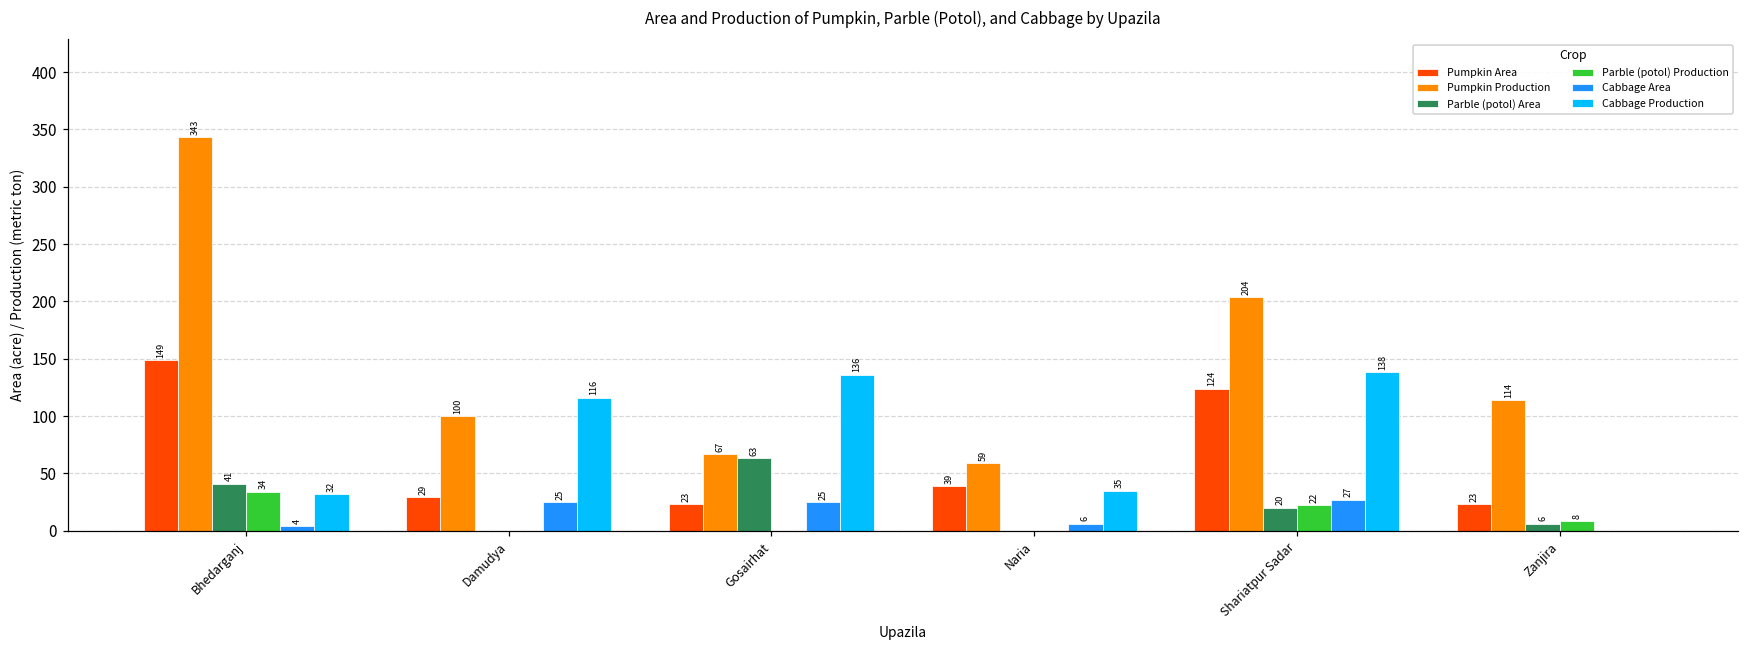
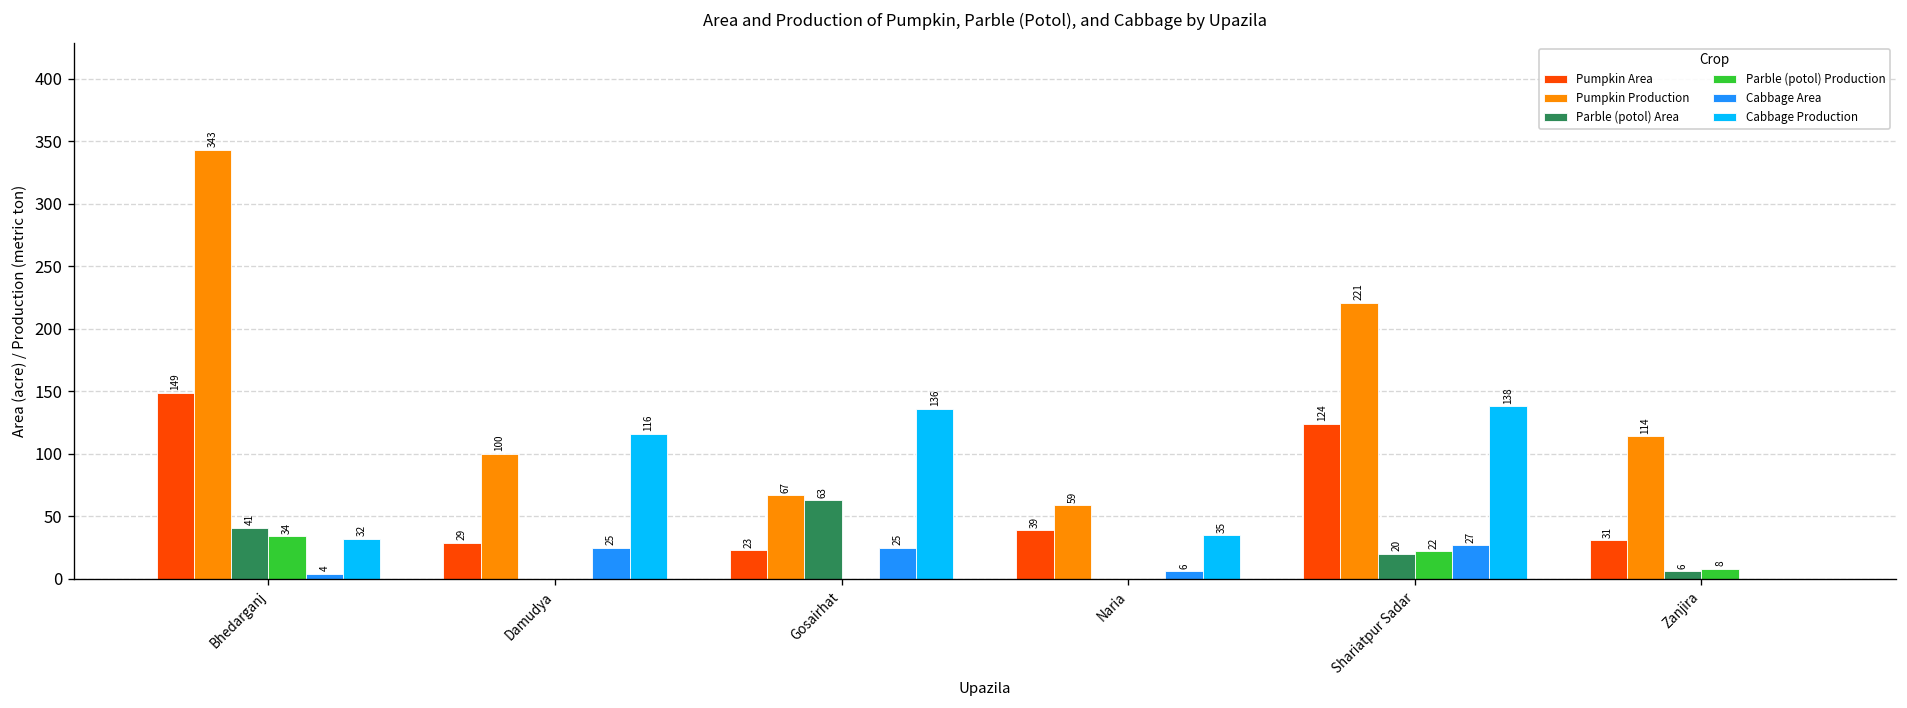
Pumpkin Production, Shariatpur Sadar: 204 -> 221
Pumpkin Area, Zanjira: 23 -> 31
